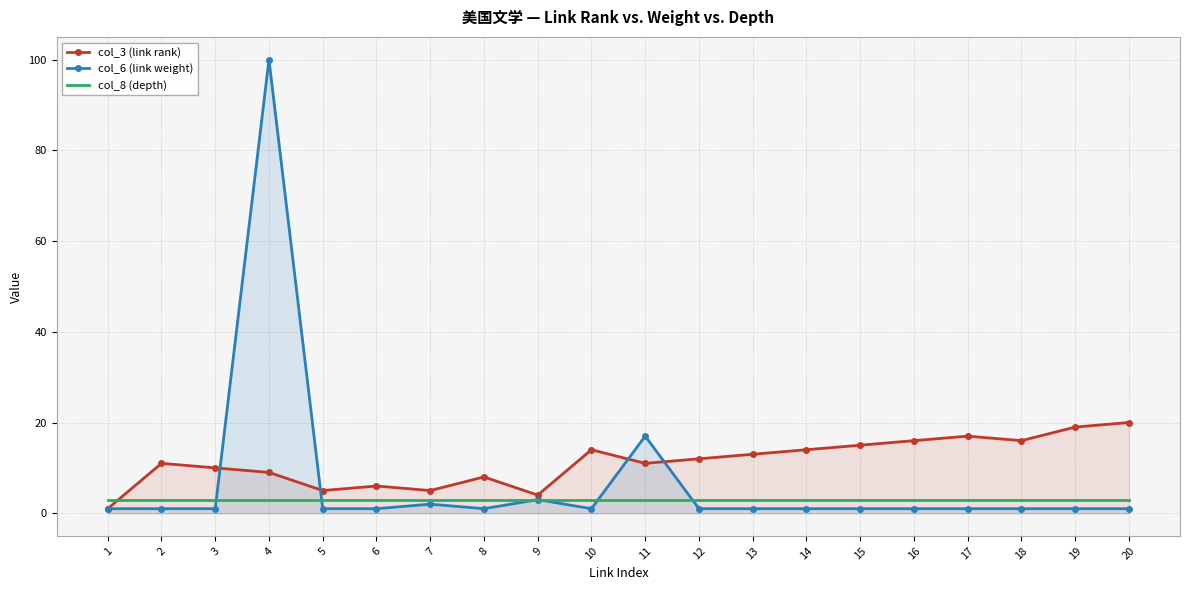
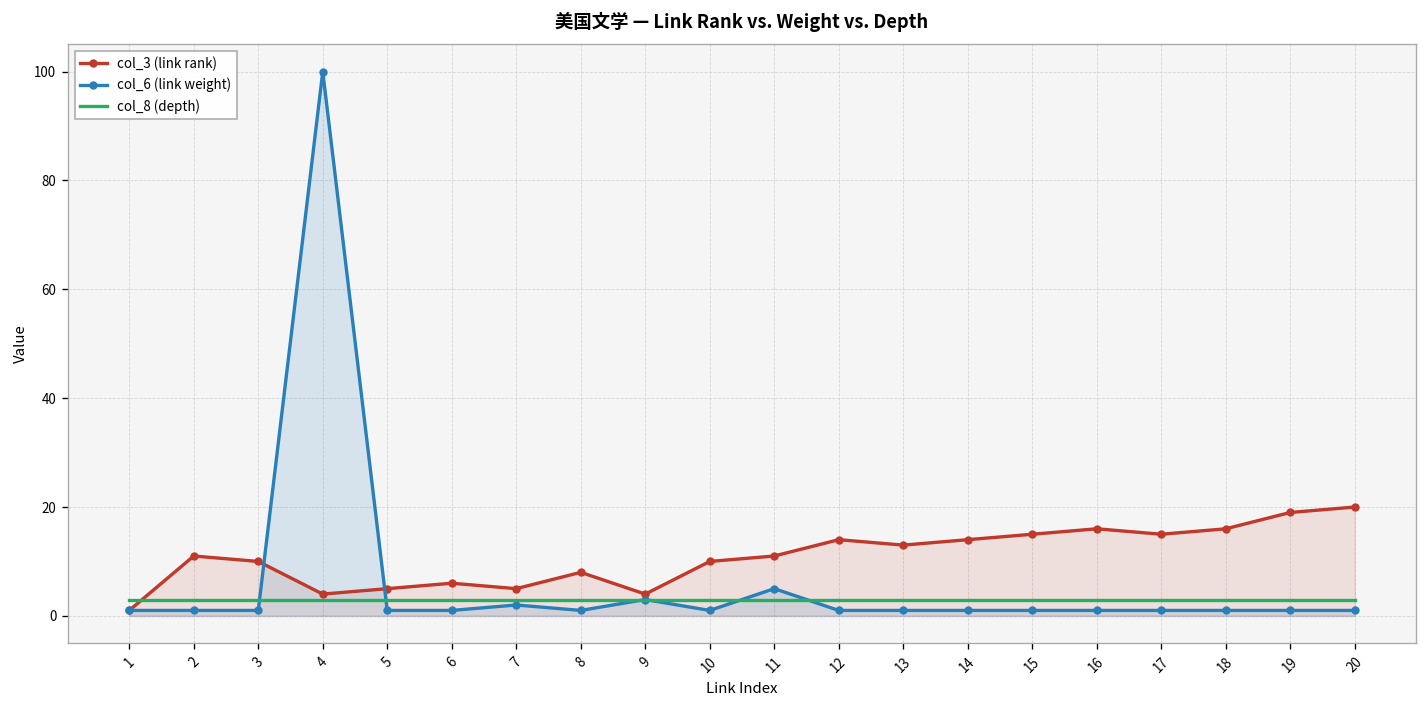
col_3 (link rank), 4: 9 -> 4
col_3 (link rank), 10: 14 -> 10
col_6 (link weight), 11: 17 -> 5
col_3 (link rank), 12: 12 -> 14
col_3 (link rank), 17: 17 -> 15
